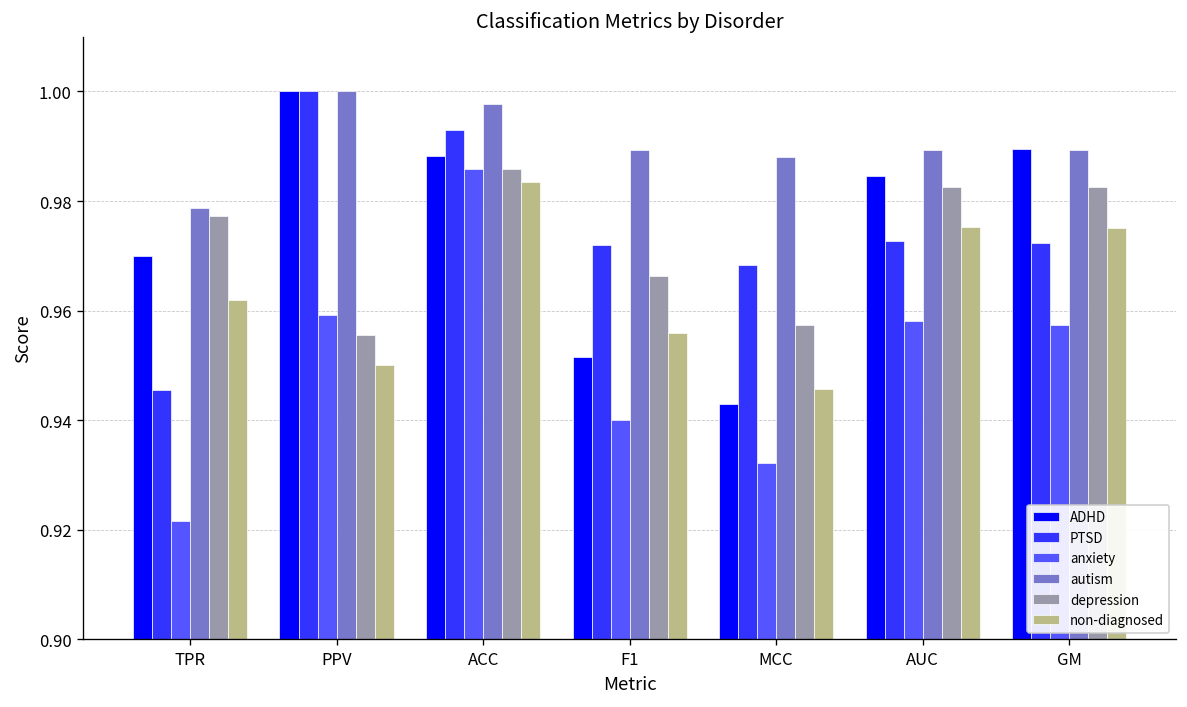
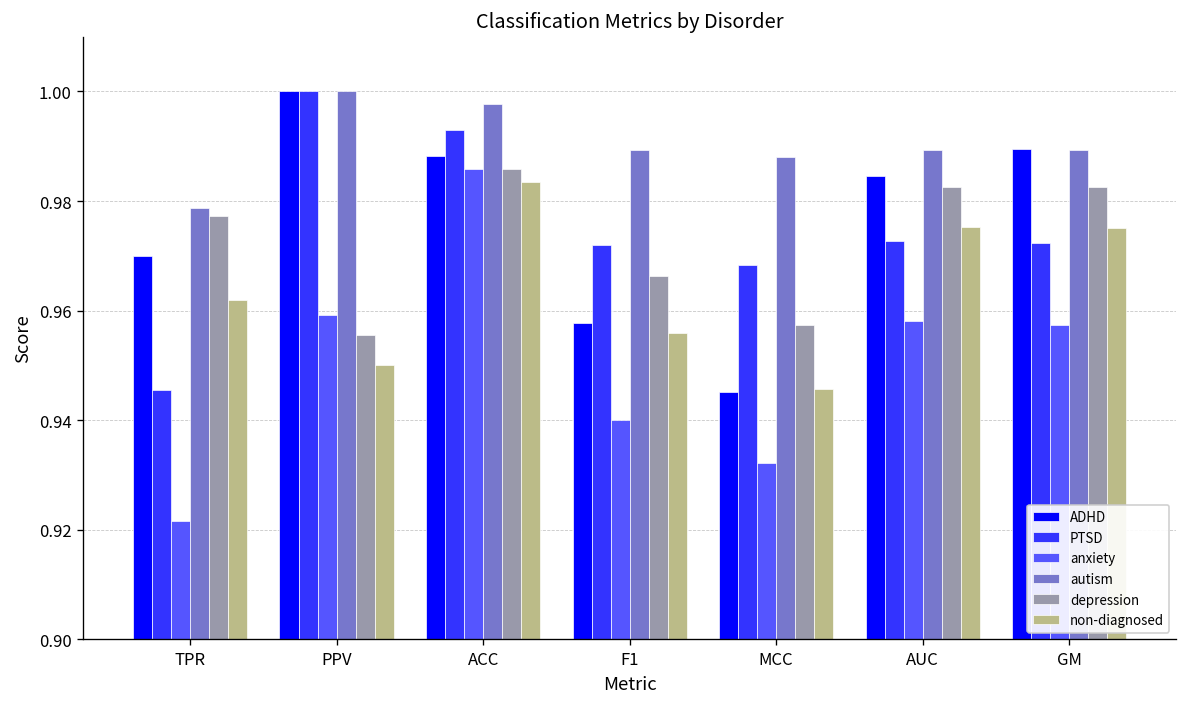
ADHD, F1: 0.951 -> 0.958
ADHD, MCC: 0.943 -> 0.945
